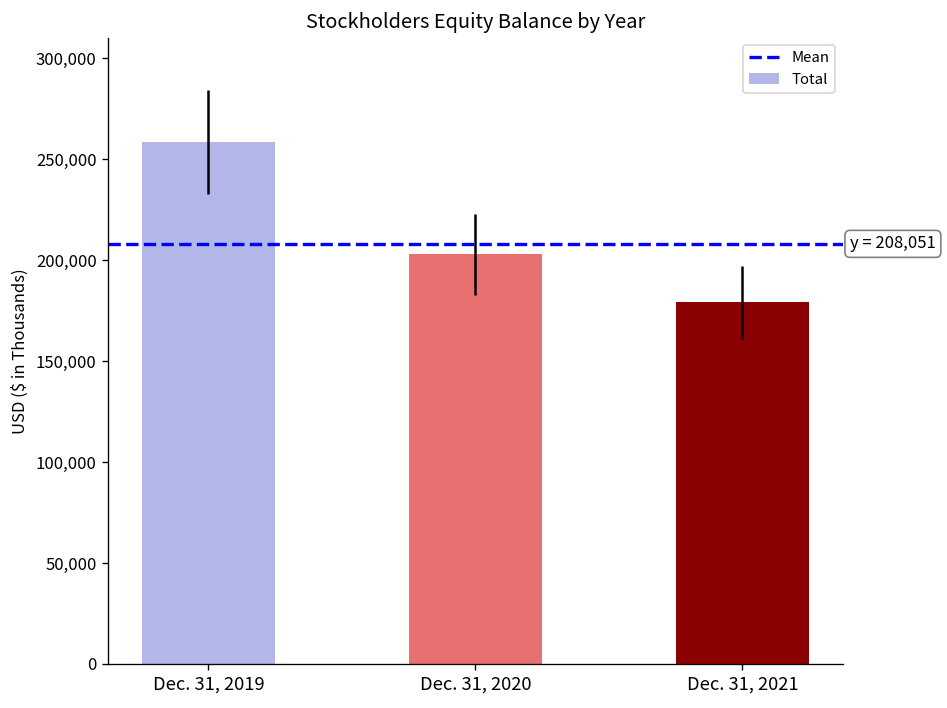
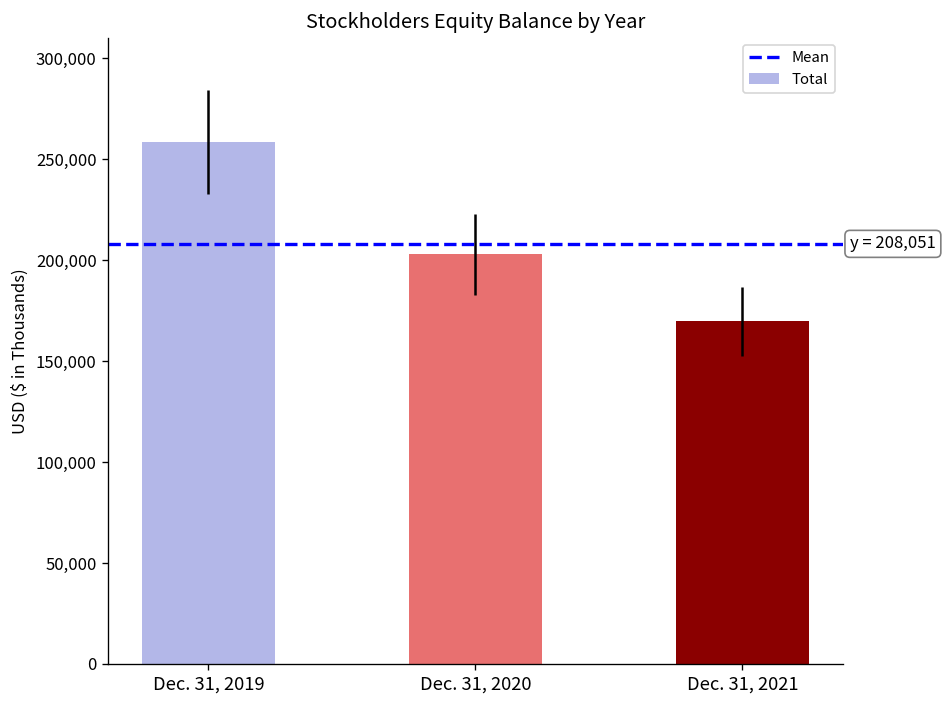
Dec. 31, 2021: 179,000 -> 170,000
